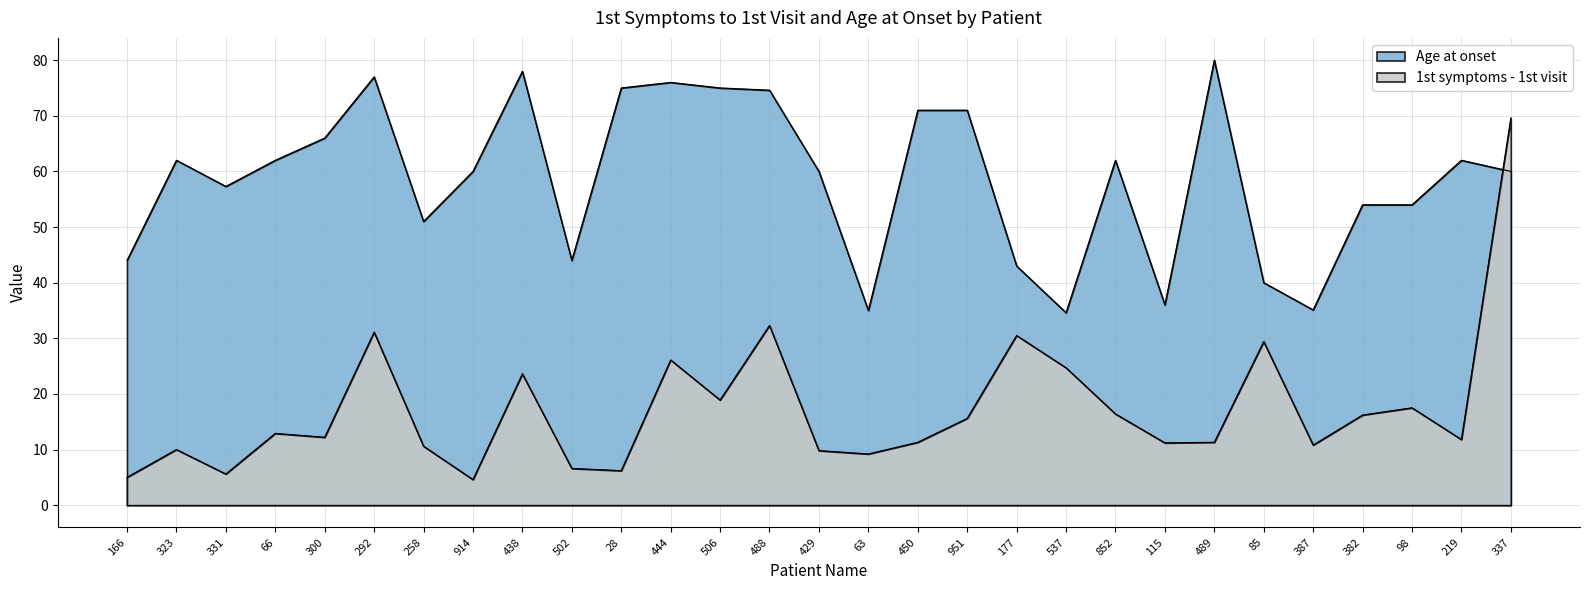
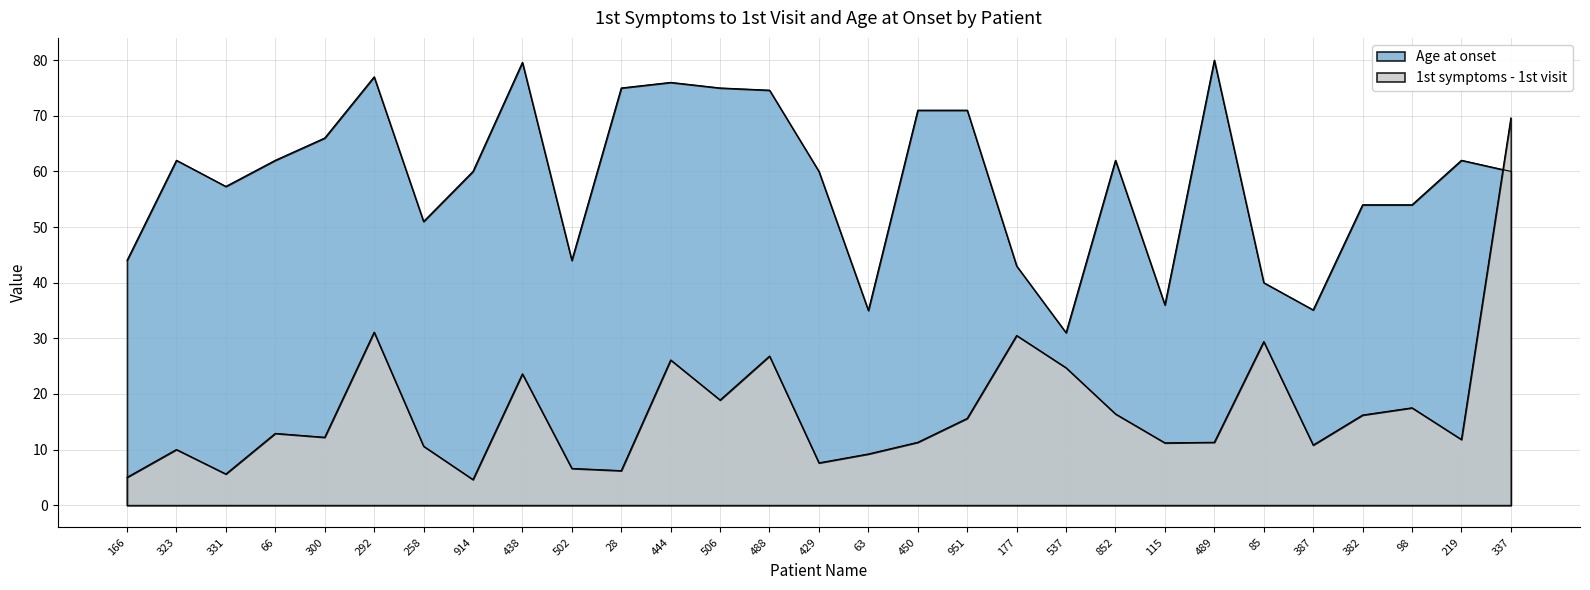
Age at onset, 438: 78 -> 80
1st symptoms - 1st visit, 488: 32 -> 27
1st symptoms - 1st visit, 429: 10 -> 8
Age at onset, 537: 35 -> 31
